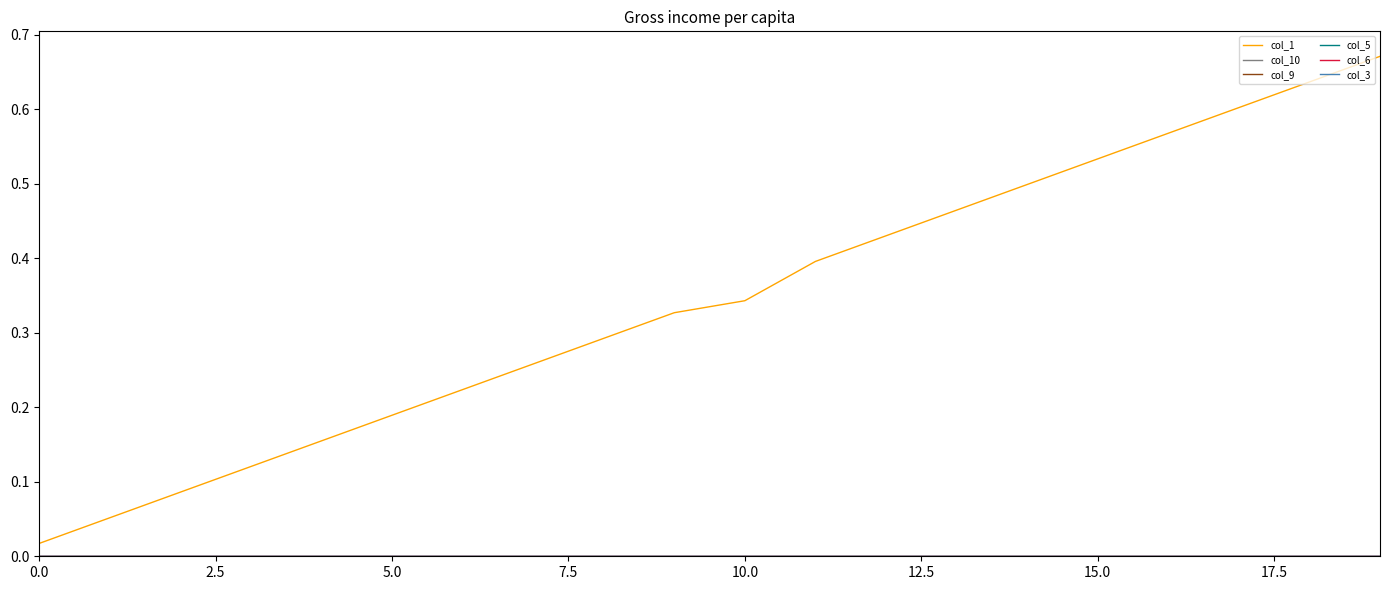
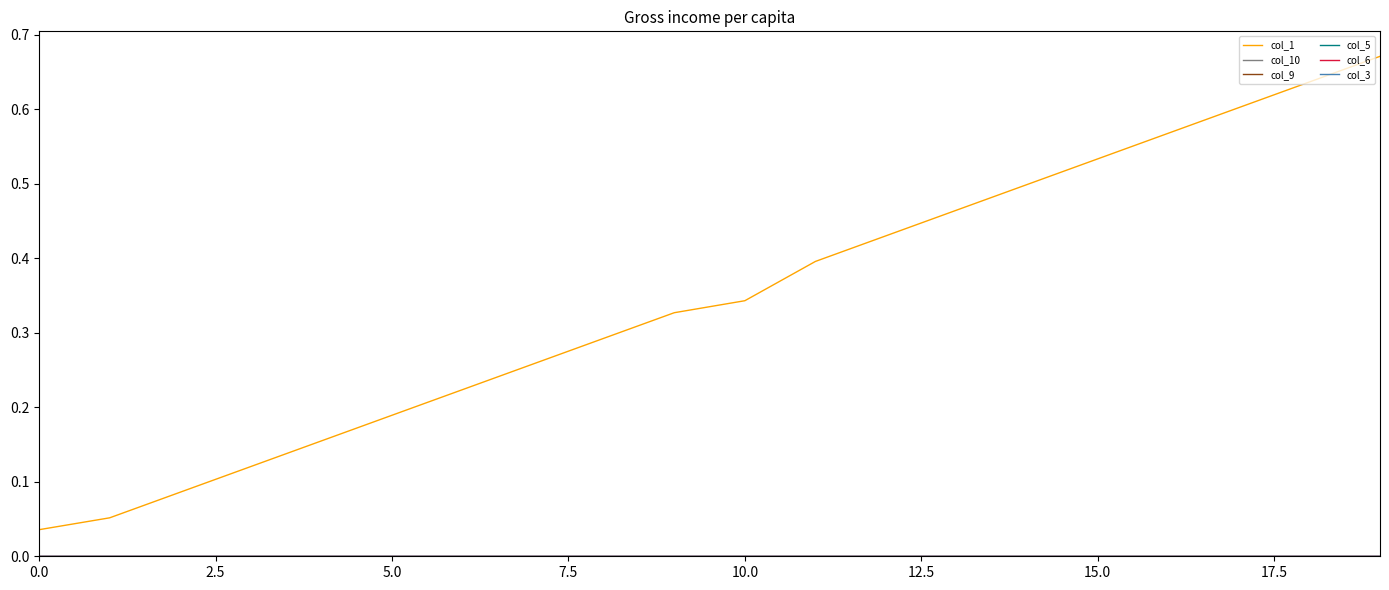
col_1, 0.0: 0.02 -> 0.04
